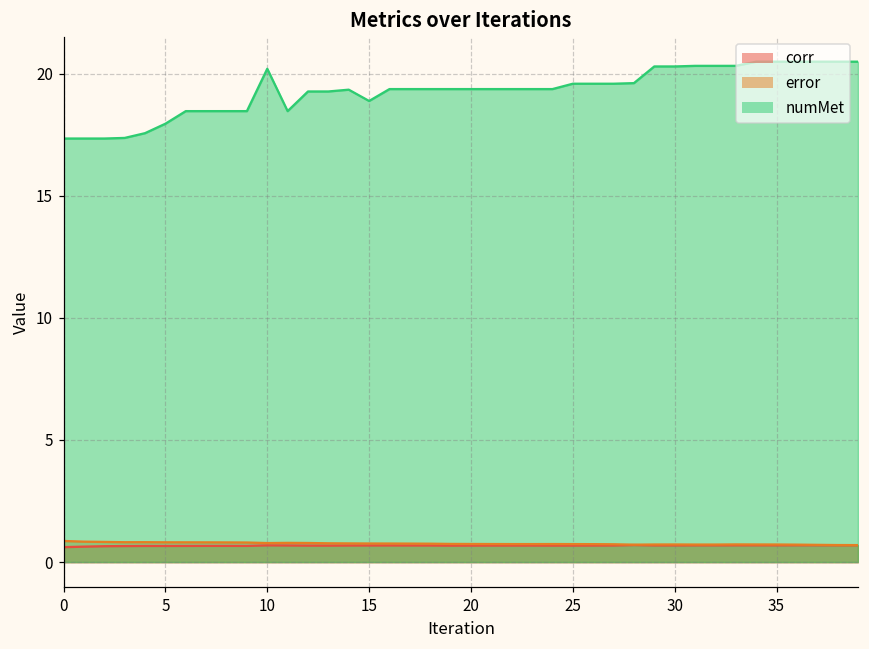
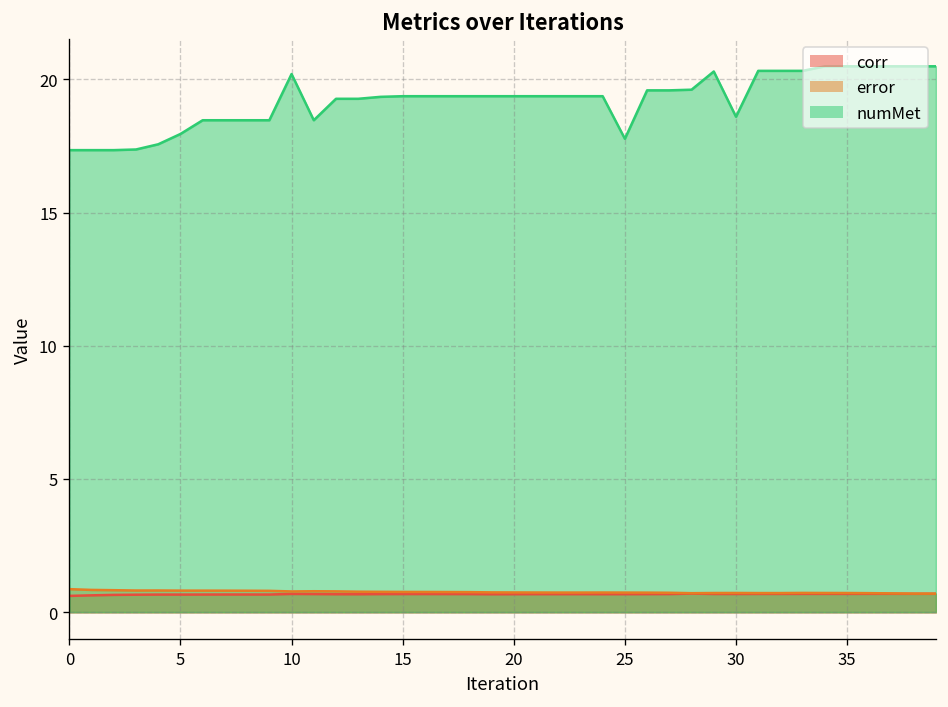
numMet, 15: 18.9 -> 19.4
numMet, 25: 19.6 -> 17.8
numMet, 30: 20.3 -> 18.6
